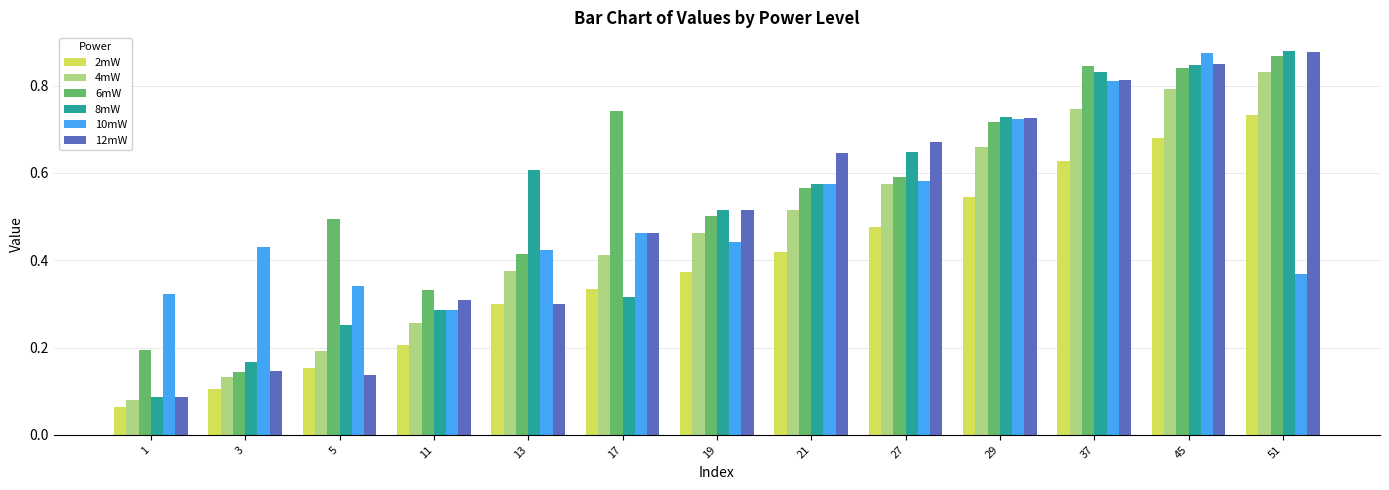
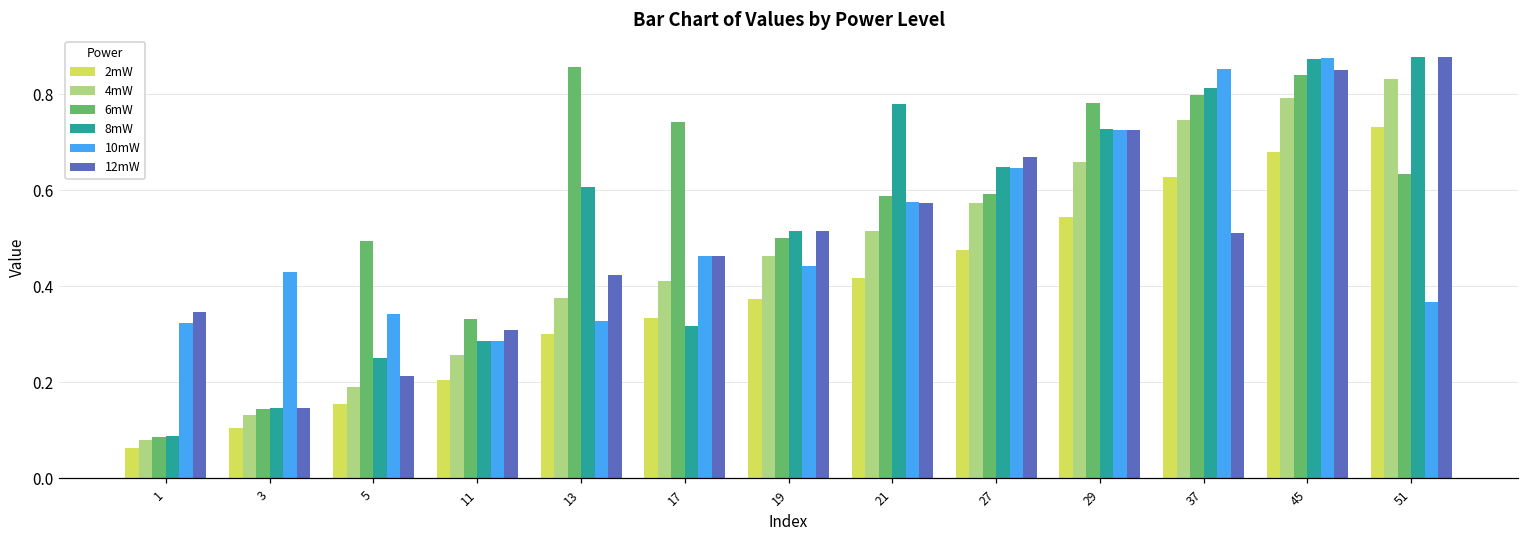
6mW, 1: 0.19 -> 0.09
12mW, 1: 0.09 -> 0.35
8mW, 3: 0.17 -> 0.15
12mW, 5: 0.14 -> 0.21
6mW, 13: 0.41 -> 0.86
10mW, 13: 0.42 -> 0.33
12mW, 13: 0.30 -> 0.42
6mW, 21: 0.56 -> 0.59
8mW, 21: 0.57 -> 0.78
12mW, 21: 0.65 -> 0.57
10mW, 27: 0.58 -> 0.65
6mW, 29: 0.72 -> 0.78
6mW, 37: 0.84 -> 0.80
8mW, 37: 0.83 -> 0.81
10mW, 37: 0.81 -> 0.85
12mW, 37: 0.81 -> 0.51
8mW, 45: 0.85 -> 0.87
6mW, 51: 0.87 -> 0.63
